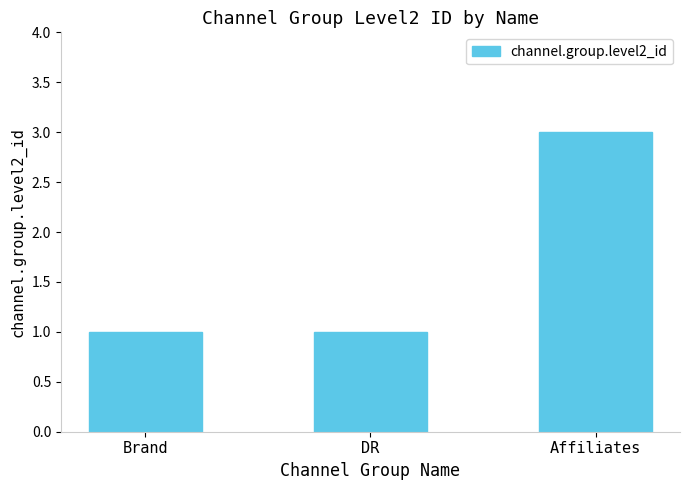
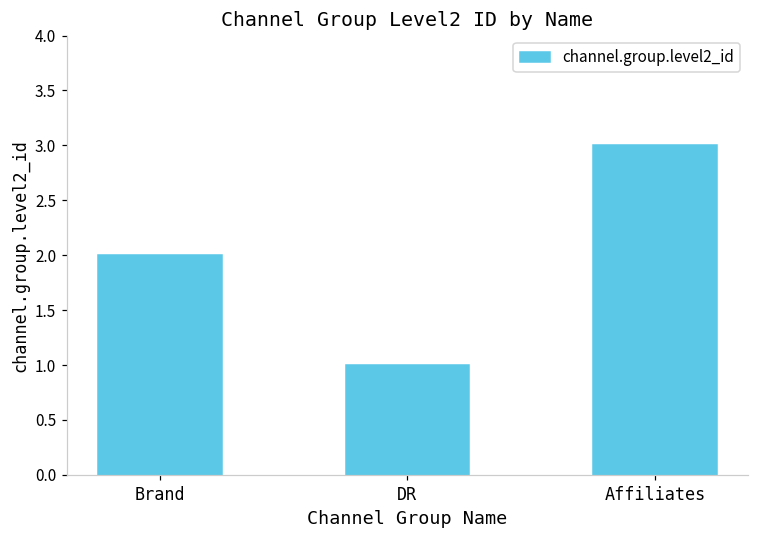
Brand: 1 -> 2
